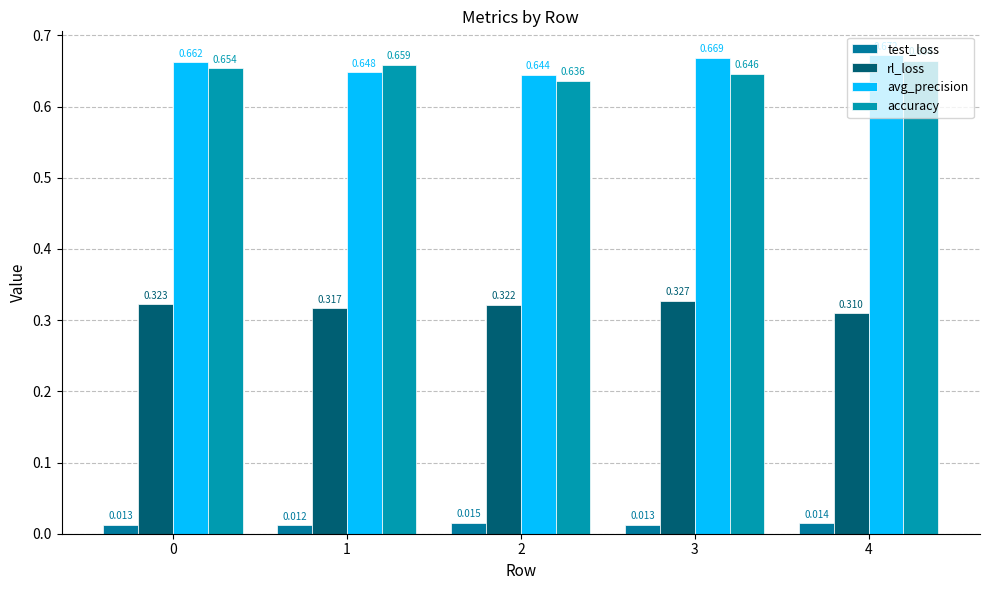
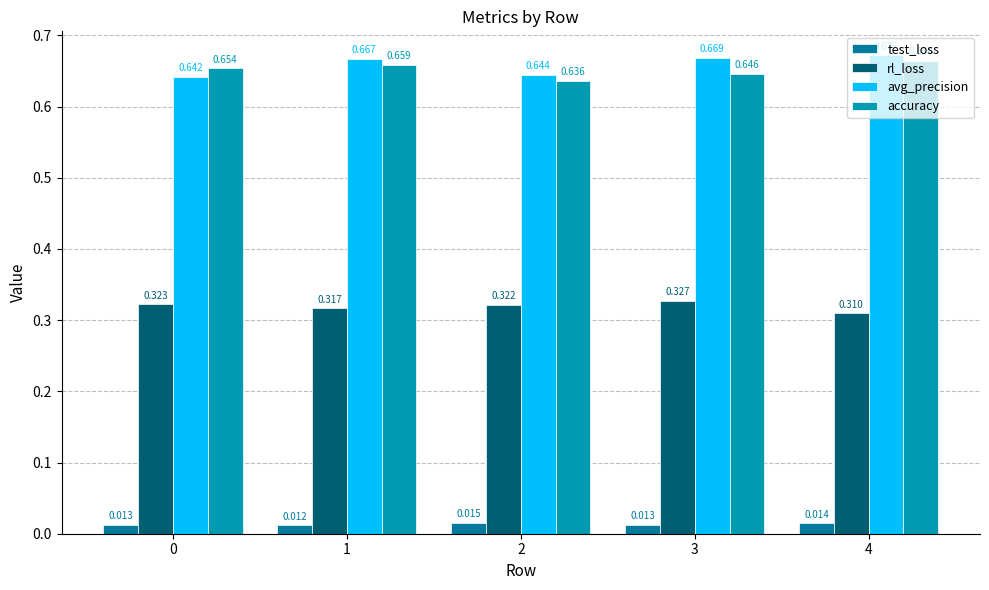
avg_precision, 0: 0.662 -> 0.642
avg_precision, 1: 0.648 -> 0.667
